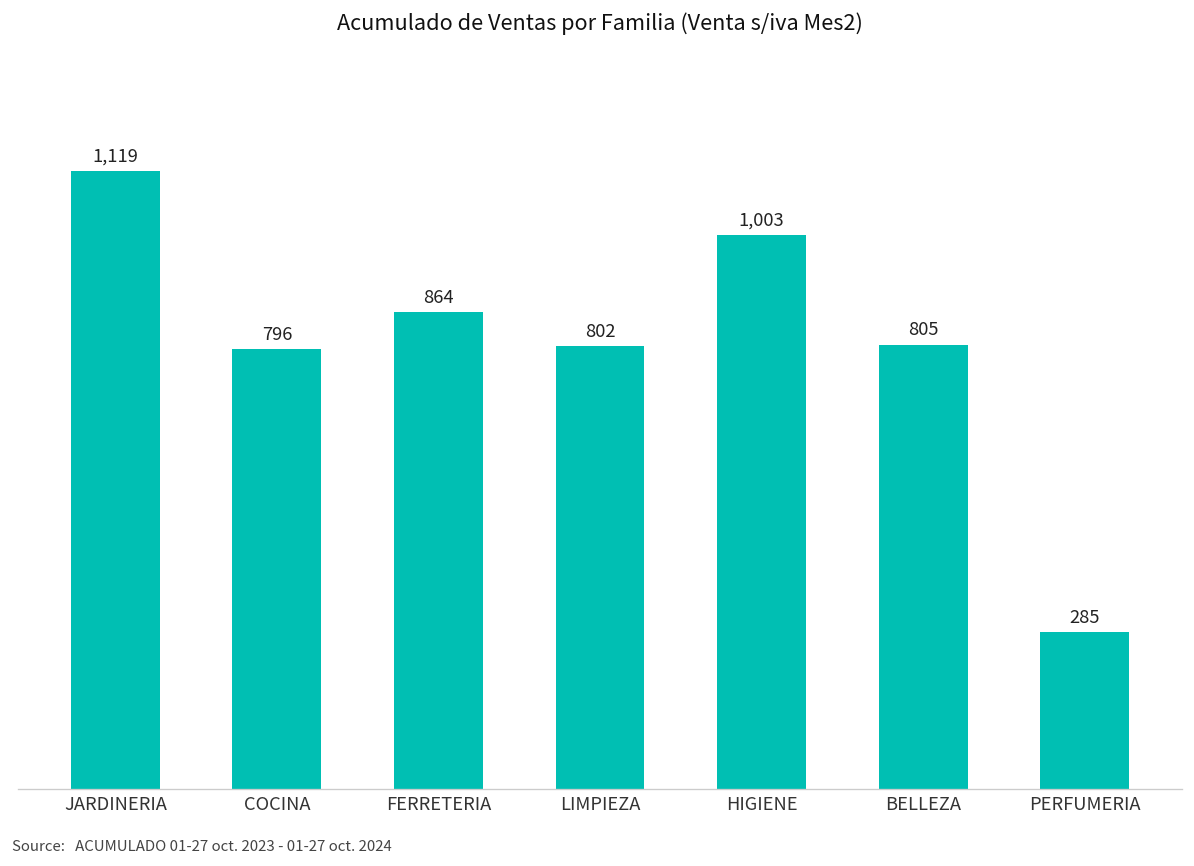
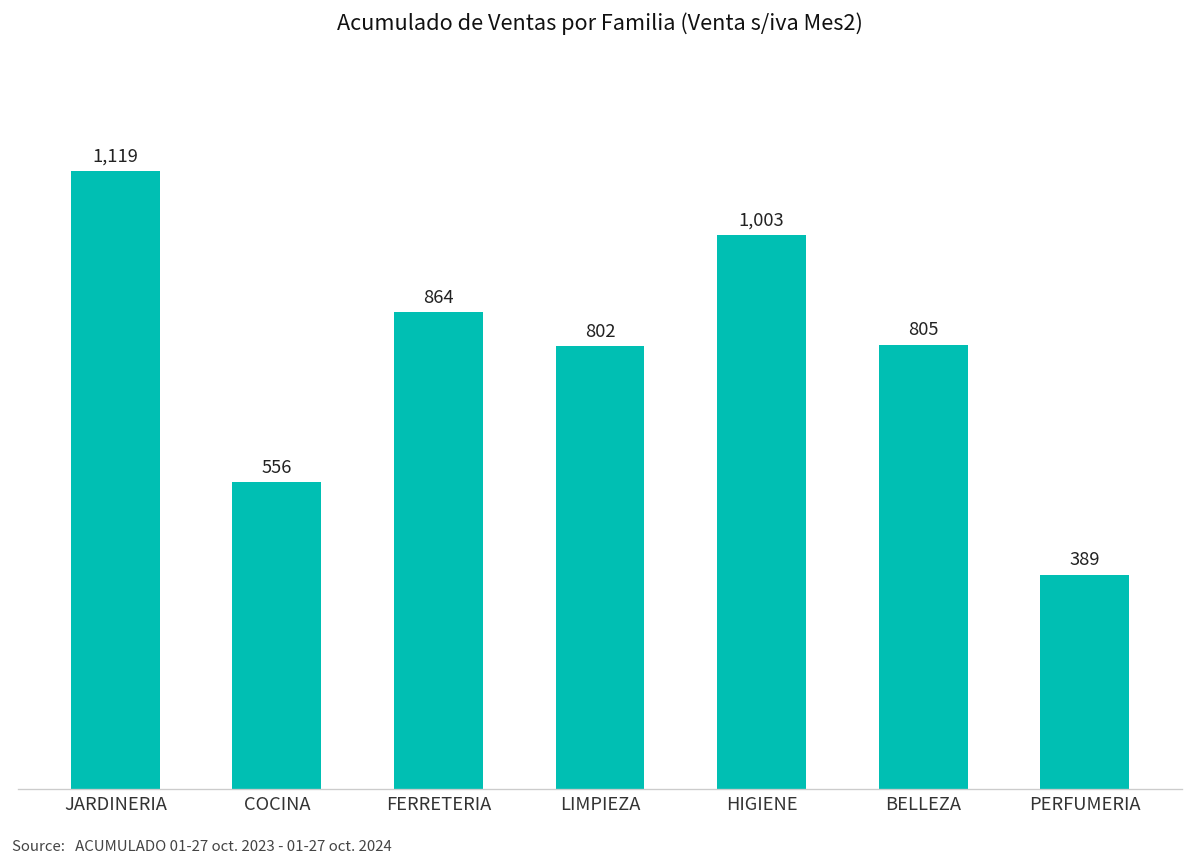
COCINA: 796 -> 556
PERFUMERIA: 285 -> 389
